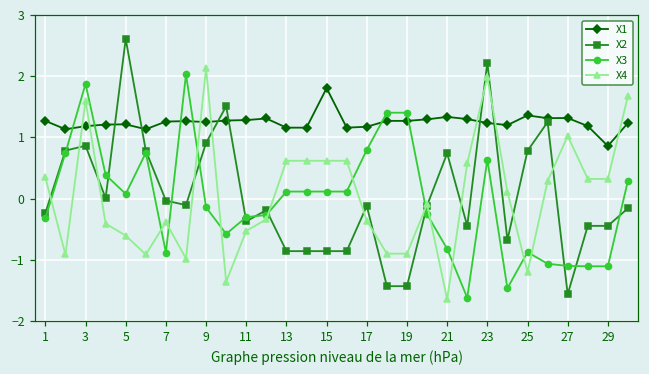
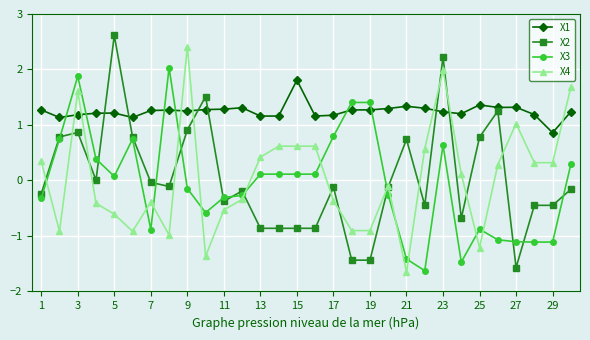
X4, 9: 2.1 -> 2.4
X4, 13: 0.6 -> 0.4
X3, 21: -0.8 -> -1.4
